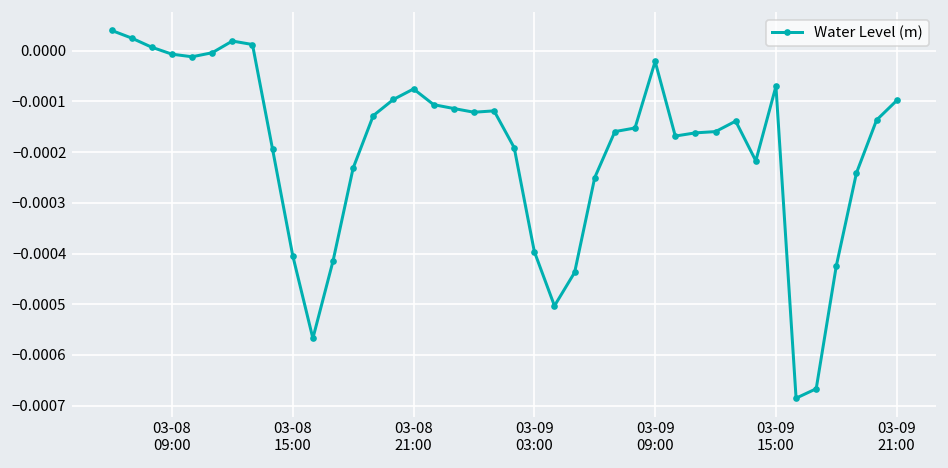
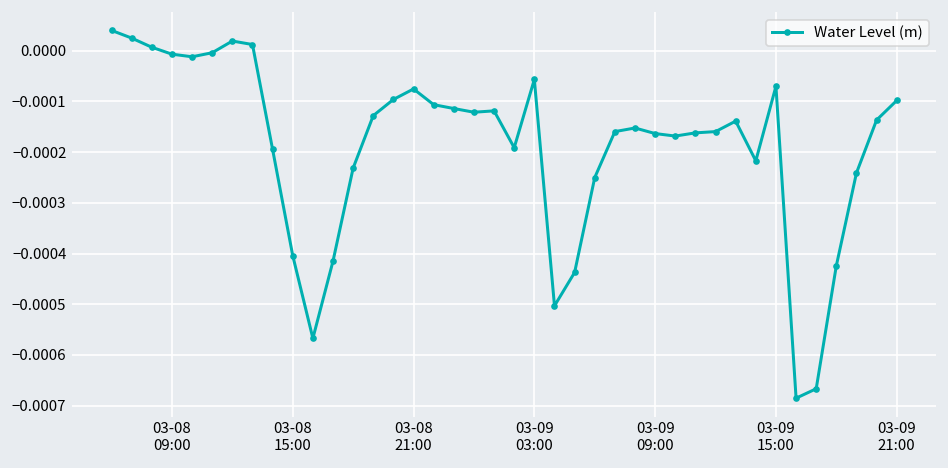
03-09 03:00: -0.00040 -> -0.00006
03-09 09:00: -0.00002 -> -0.00016
